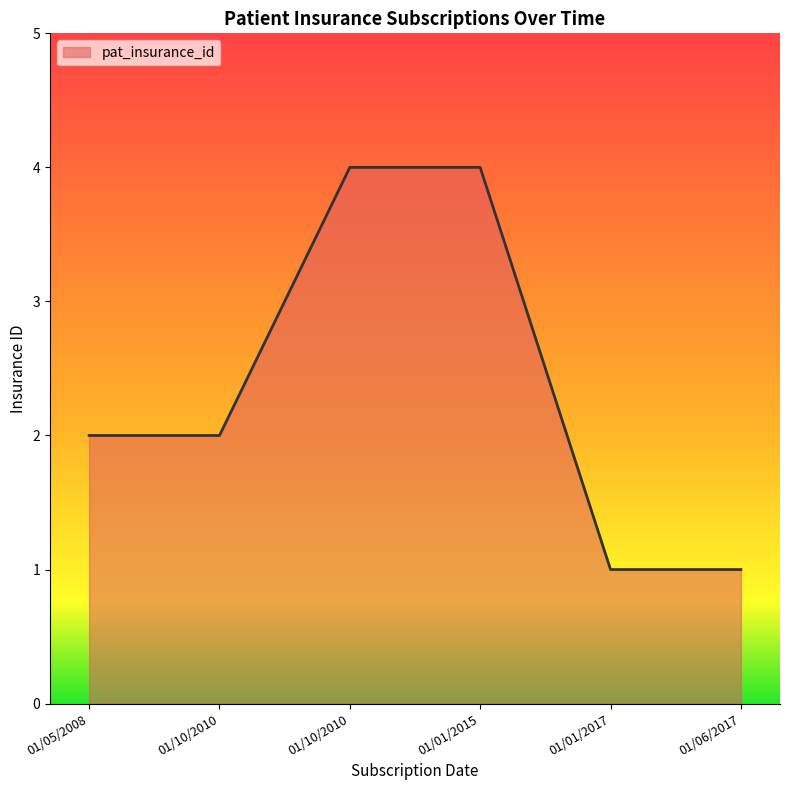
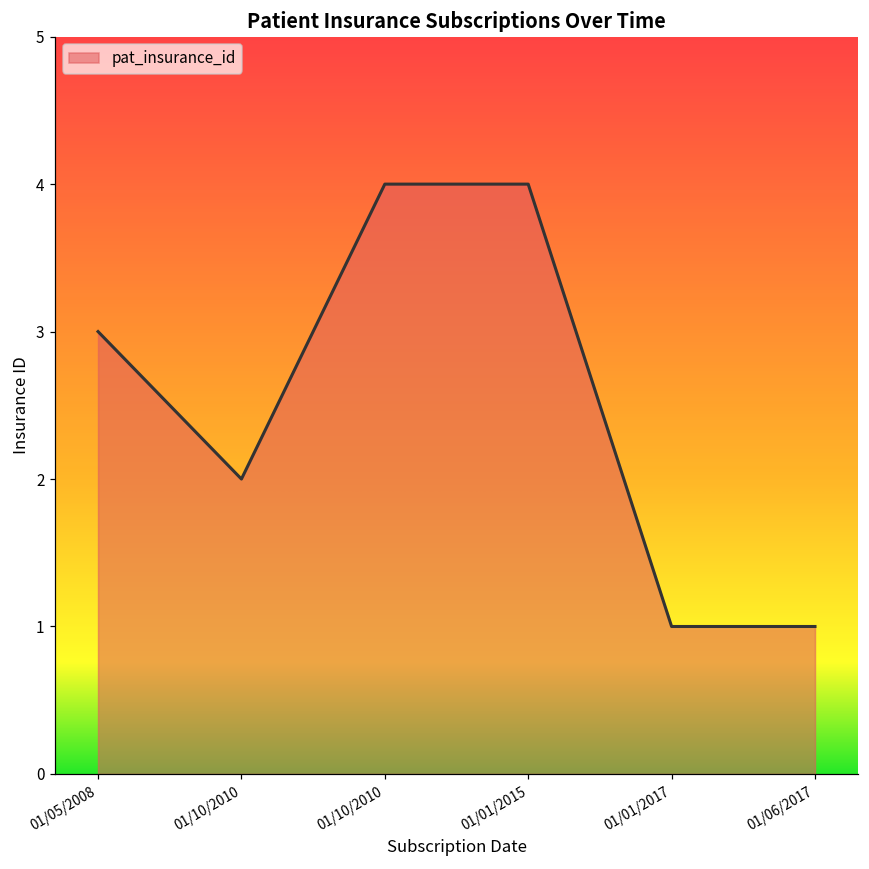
01/05/2008: 2 -> 3
